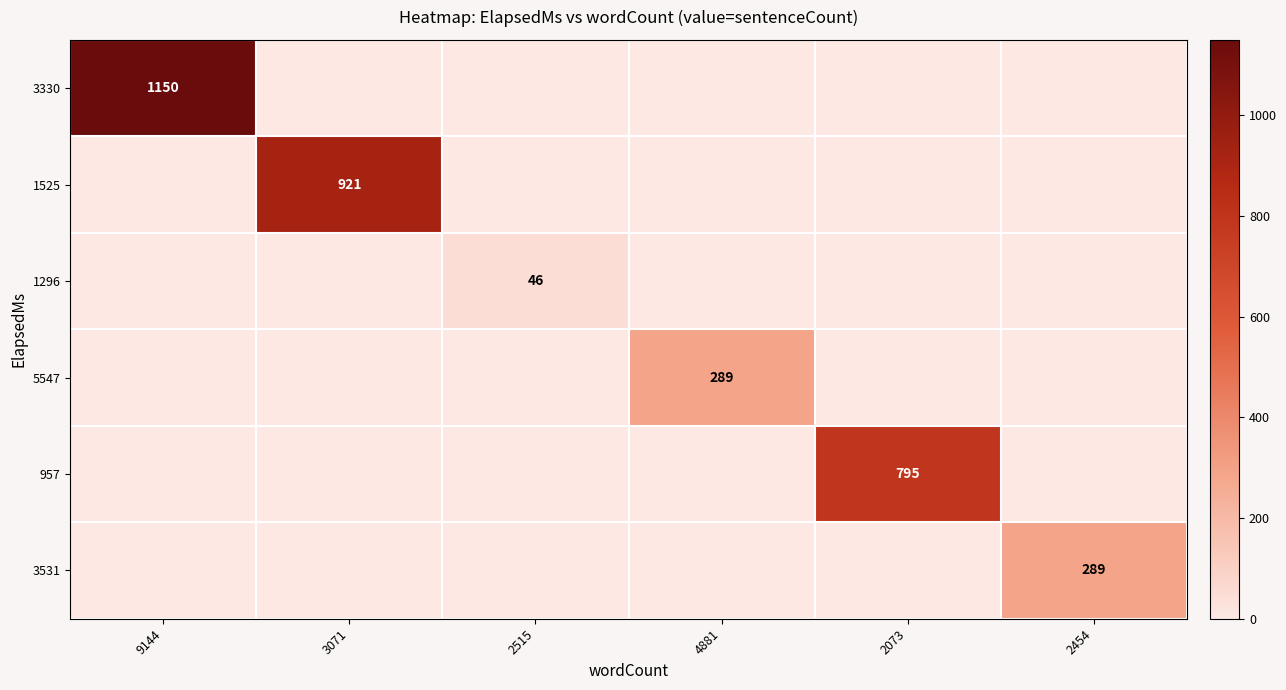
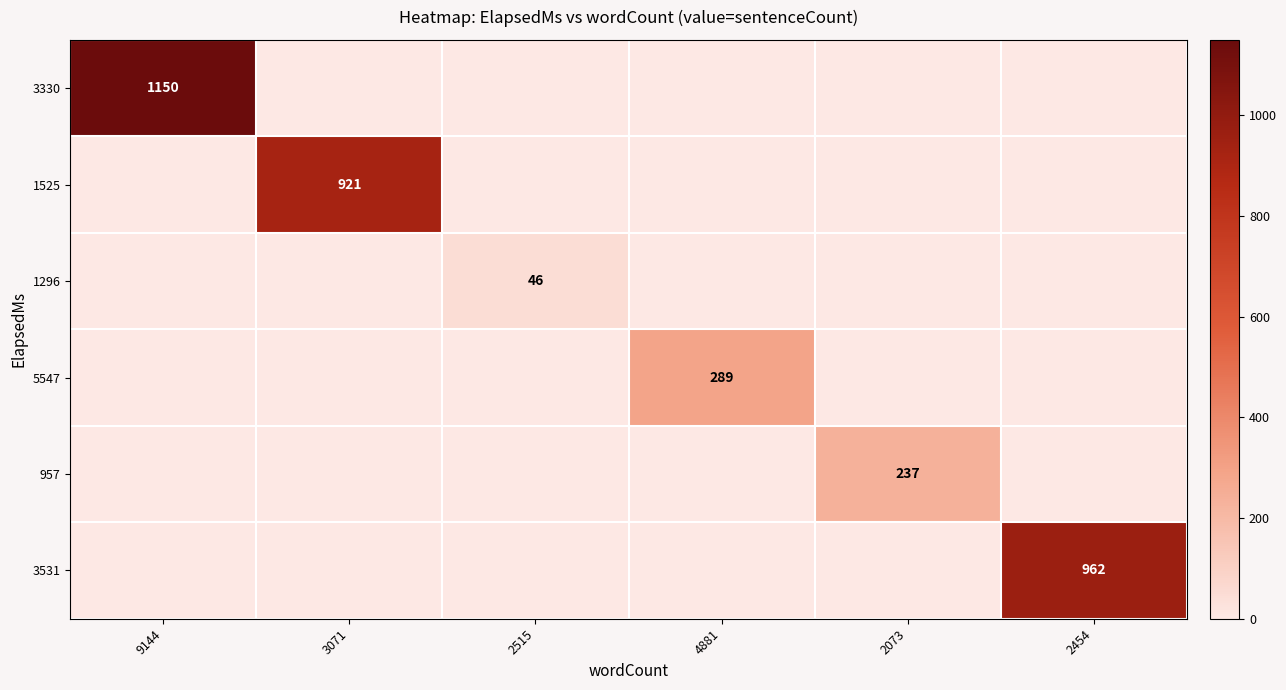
957, 2073: 795 -> 237
3531, 2454: 289 -> 962
